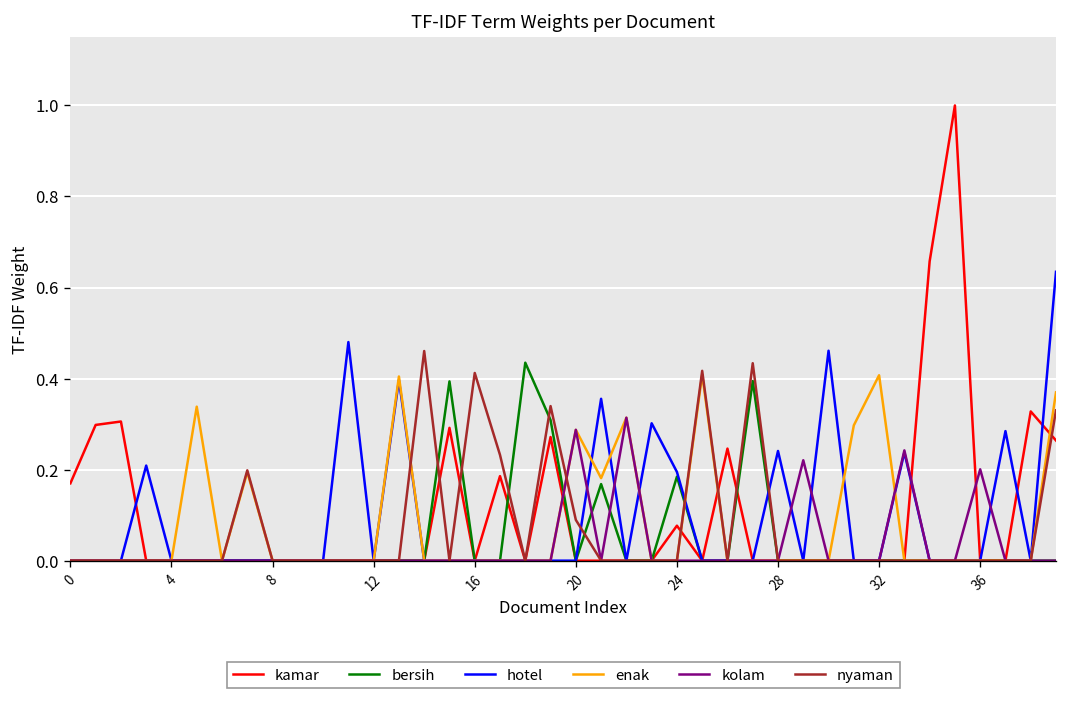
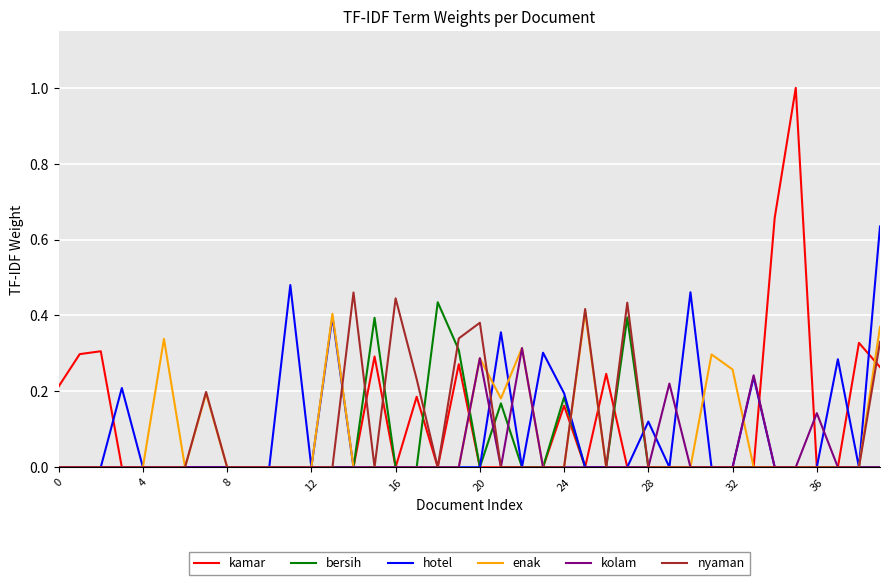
kamar, 0: 0.17 -> 0.21
nyaman, 16: 0.41 -> 0.45
nyaman, 20: 0.09 -> 0.38
kamar, 24: 0.08 -> 0.16
hotel, 28: 0.24 -> 0.12
enak, 32: 0.41 -> 0.26
kolam, 36: 0.20 -> 0.14
